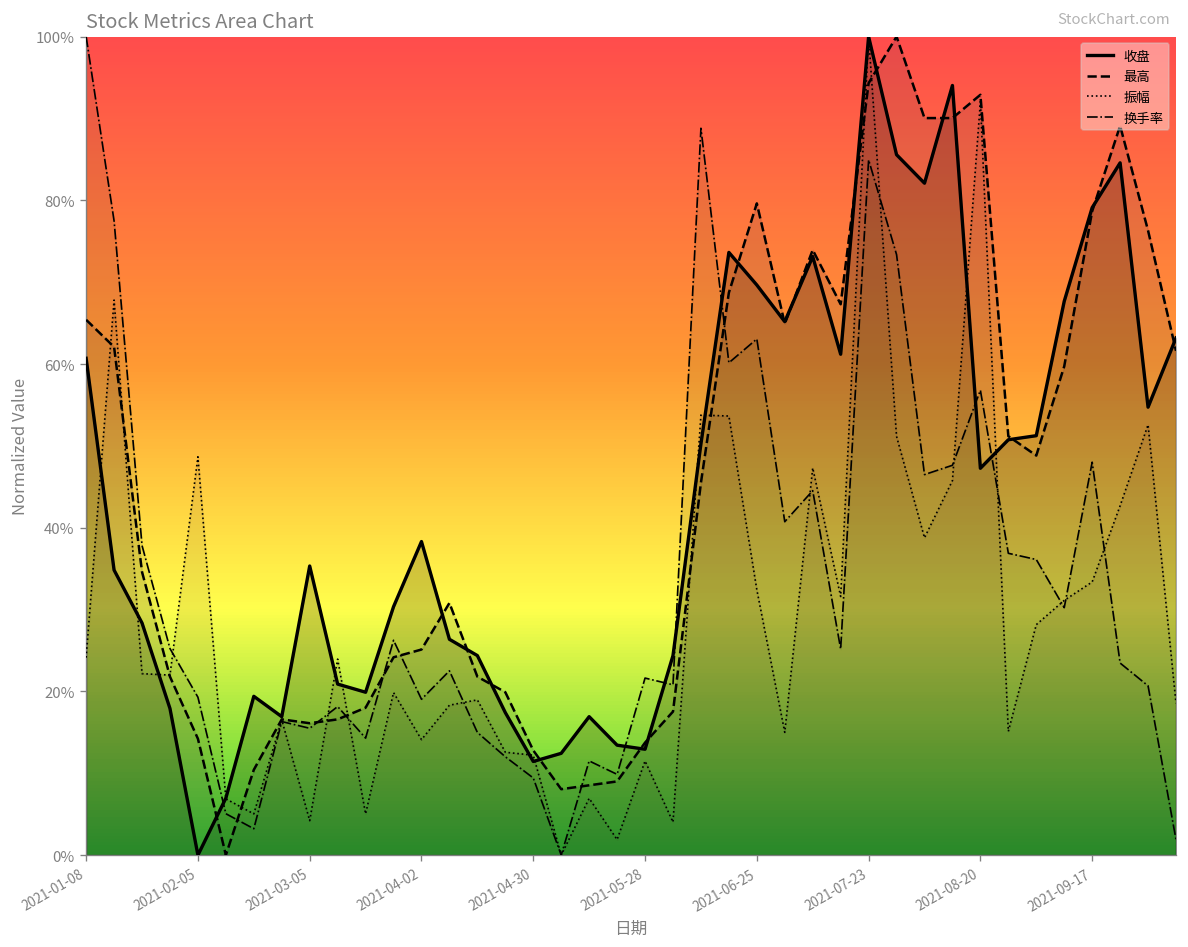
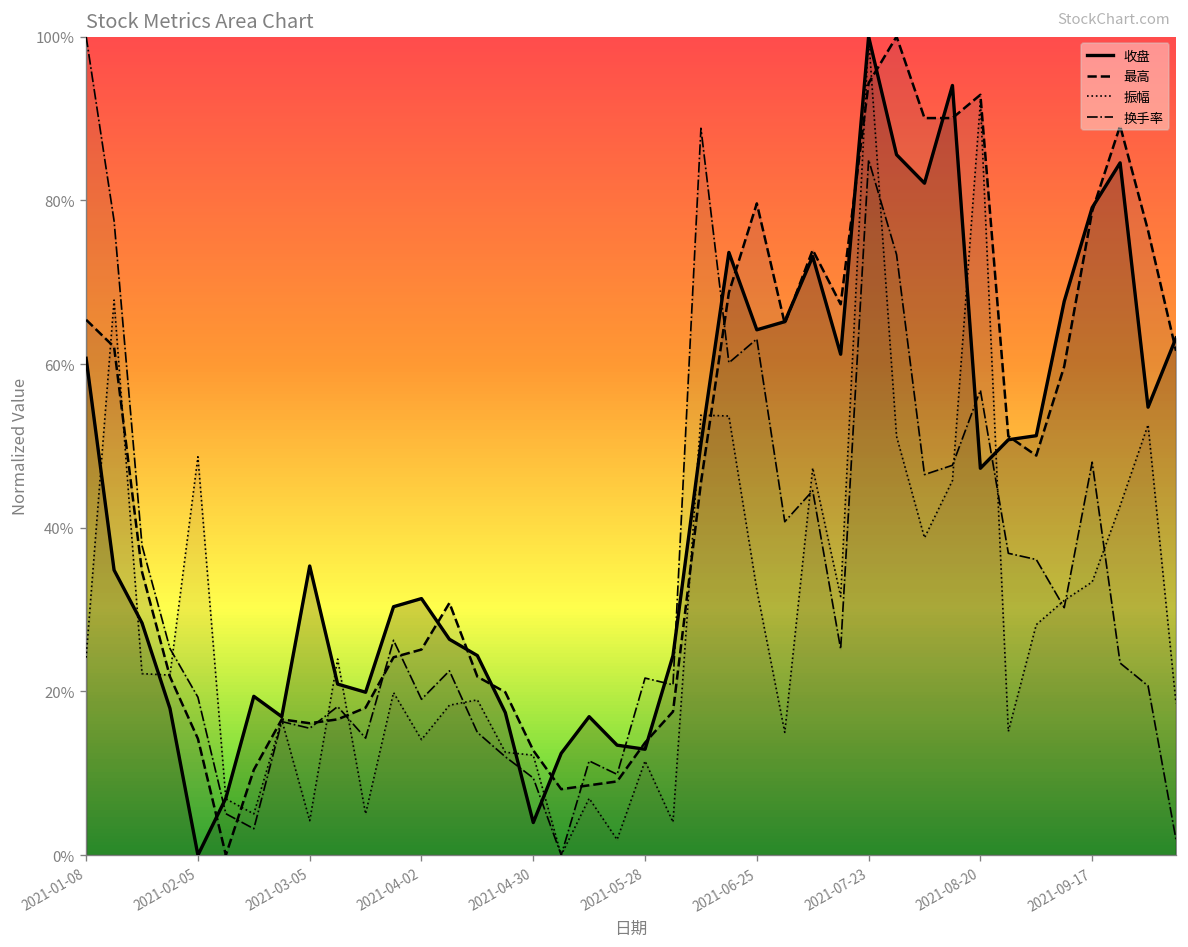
收盘, 2021-04-02: 38% -> 31%
收盘, 2021-04-30: 11% -> 4%
收盘, 2021-06-25: 70% -> 64%
